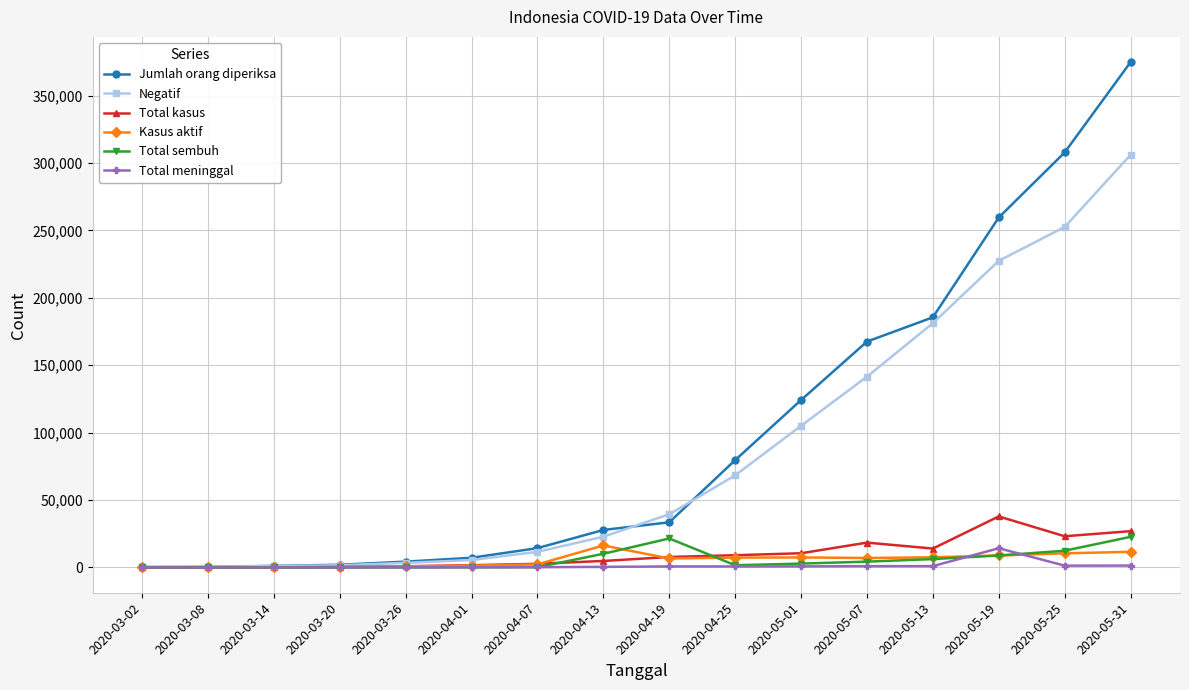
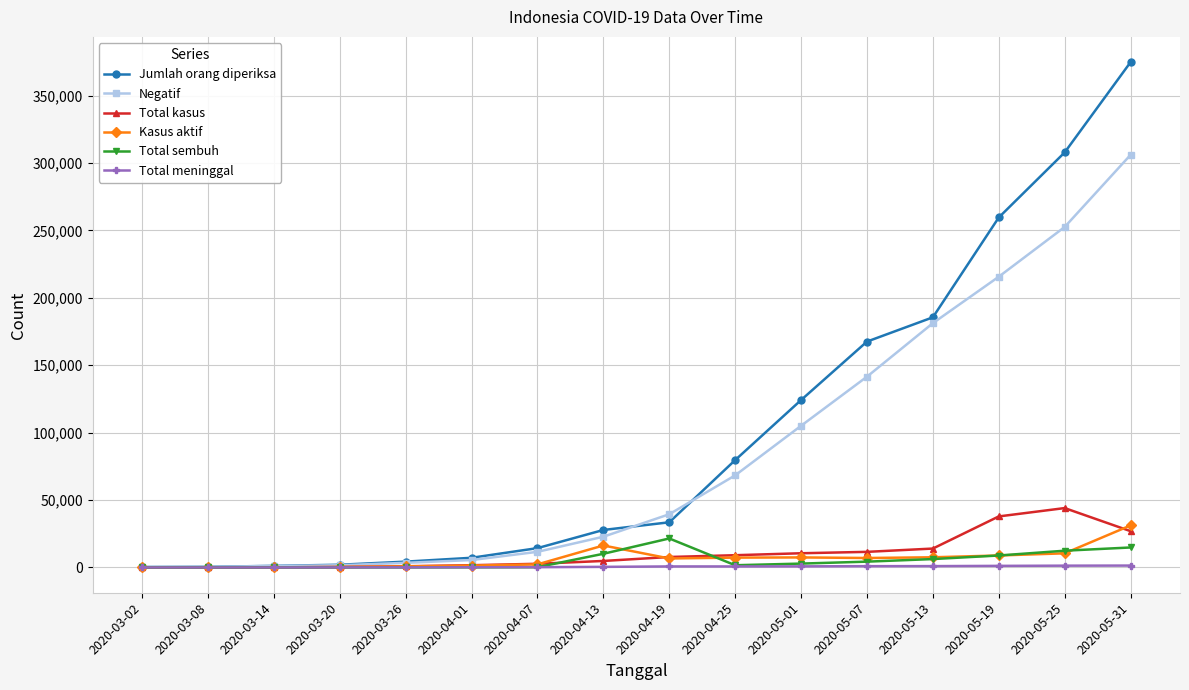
Total kasus, 2020-05-07: 18,000 -> 12,000
Negatif, 2020-05-19: 227,000 -> 216,000
Total meninggal, 2020-05-19: 14,000 -> 1,000
Total kasus, 2020-05-25: 23,000 -> 44,000
Kasus aktif, 2020-05-31: 12,000 -> 31,000
Total sembuh, 2020-05-31: 23,000 -> 15,000
